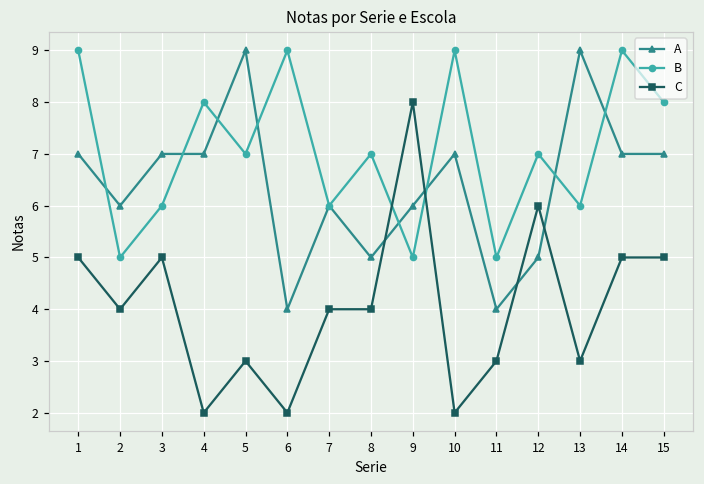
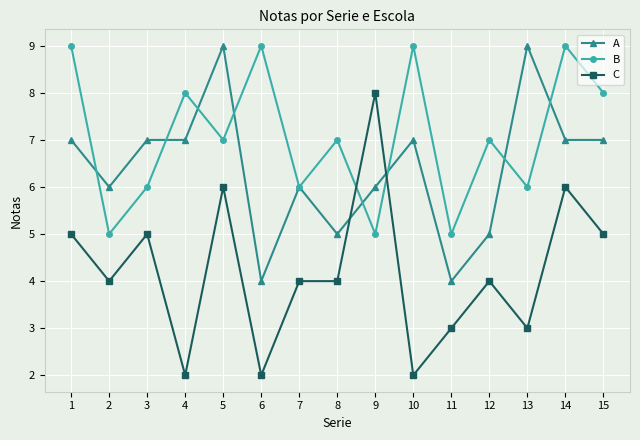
C, 5: 3 -> 6
C, 12: 6 -> 4
C, 14: 5 -> 6
